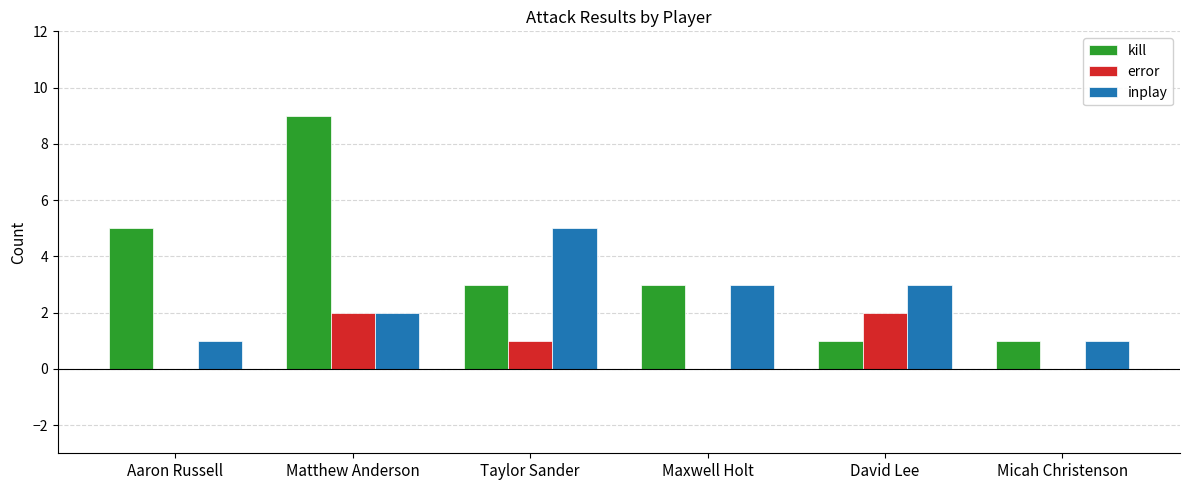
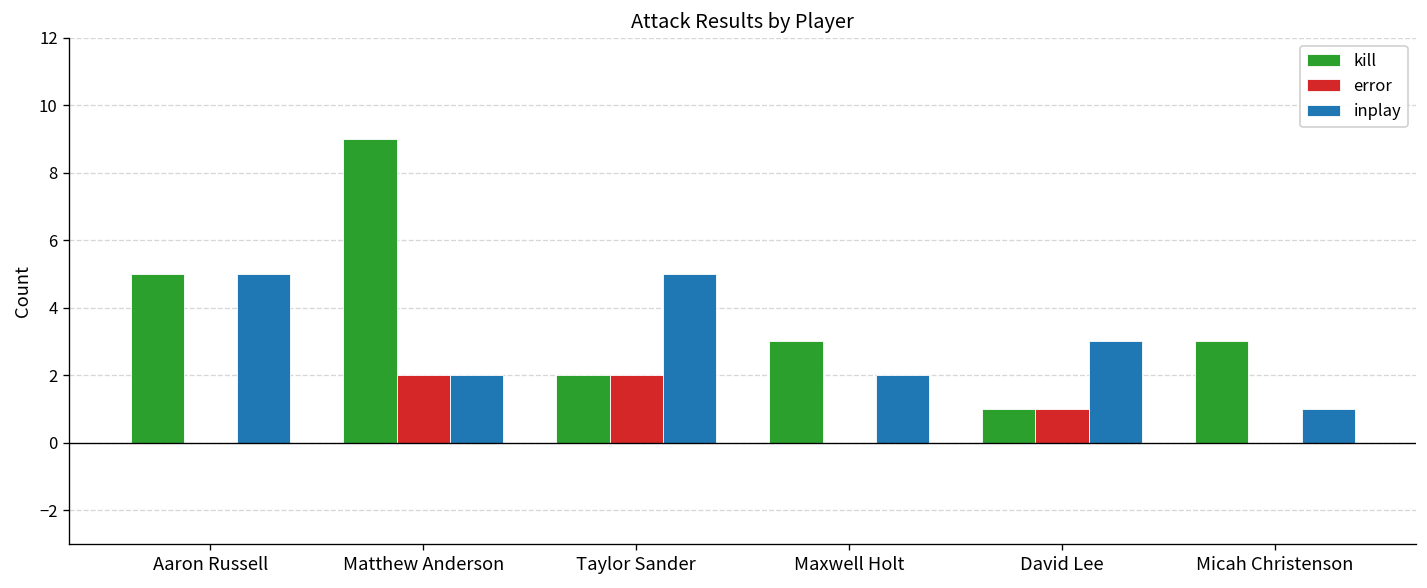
inplay, Aaron Russell: 1 -> 5
kill, Taylor Sander: 3 -> 2
error, Taylor Sander: 1 -> 2
inplay, Maxwell Holt: 3 -> 2
error, David Lee: 2 -> 1
kill, Micah Christenson: 1 -> 3
